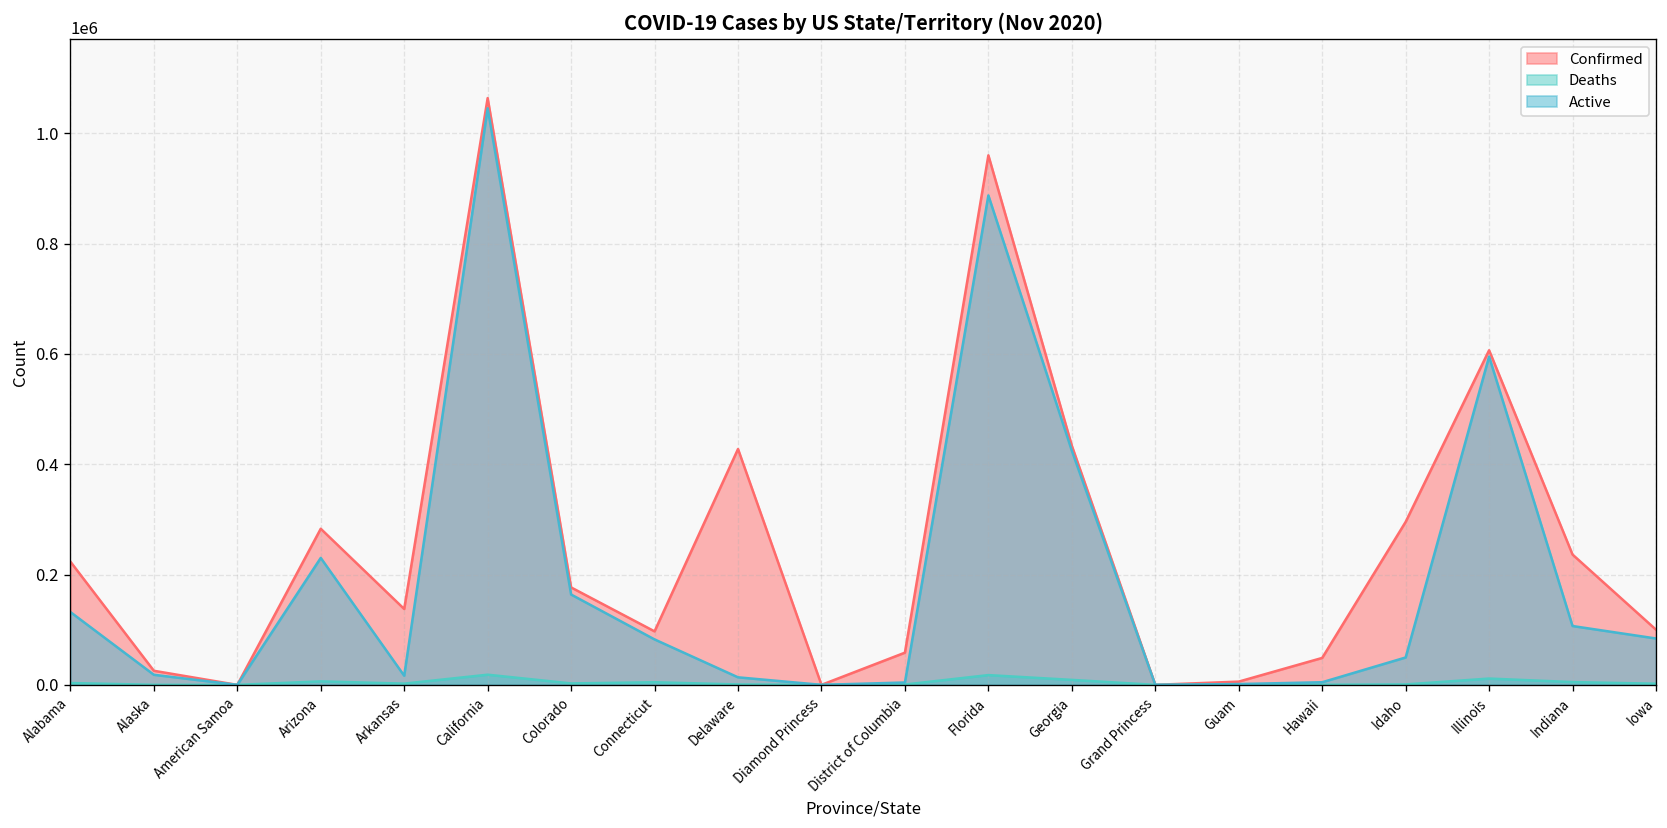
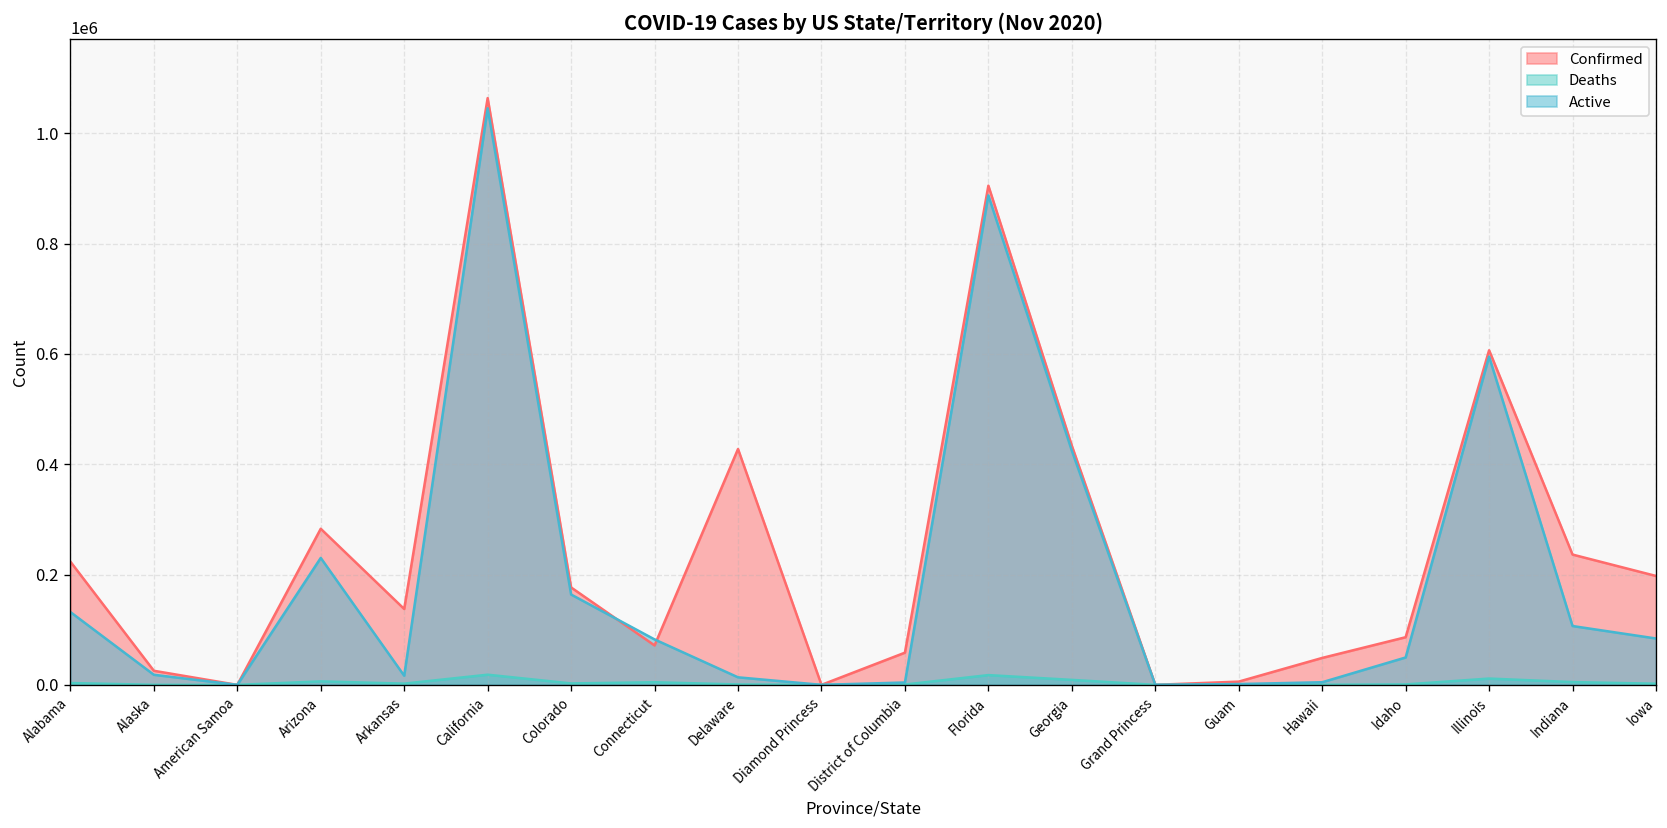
Confirmed, Connecticut: 100000 -> 70000
Confirmed, Florida: 960000 -> 910000
Confirmed, Idaho: 300000 -> 90000
Confirmed, Iowa: 100000 -> 200000
